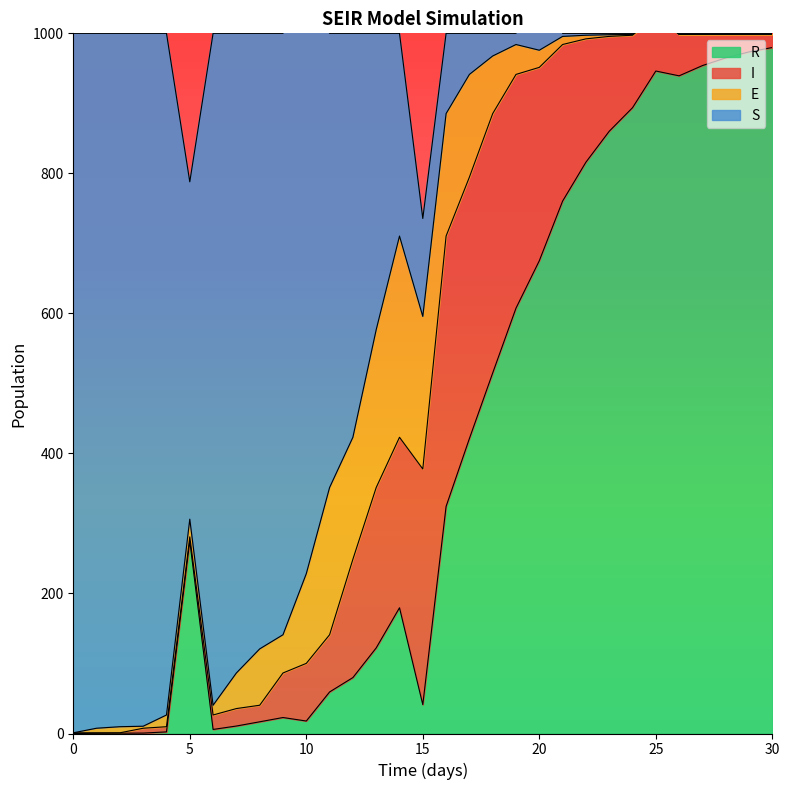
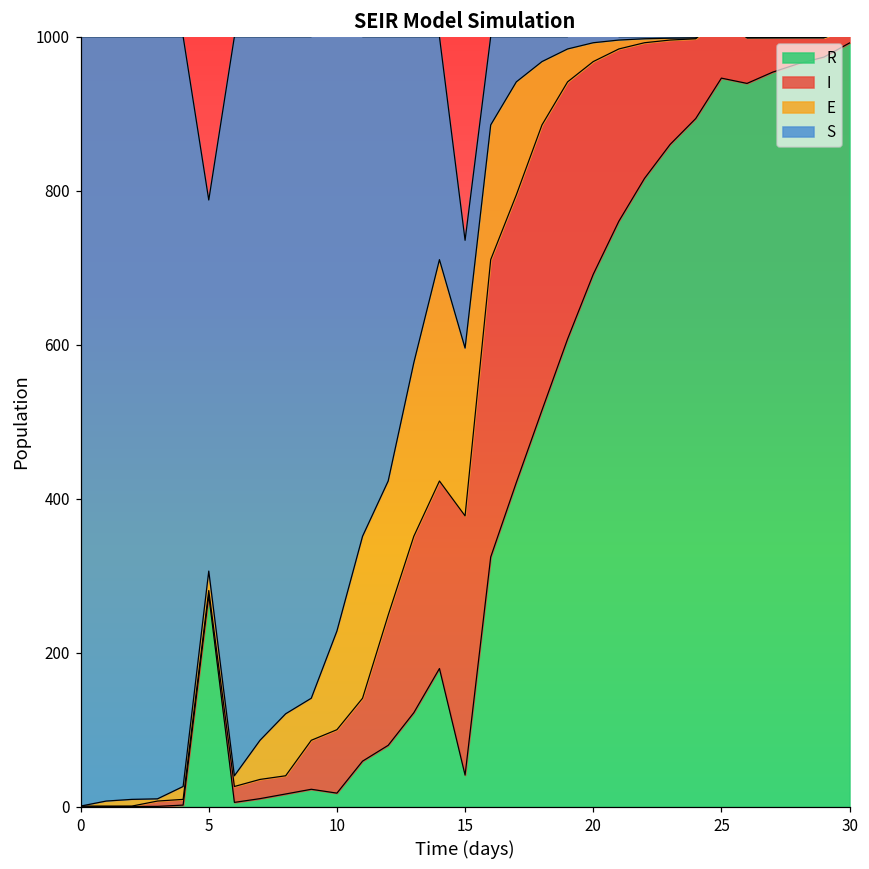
R, 20: 680 -> 690
R, 30: 980 -> 990
